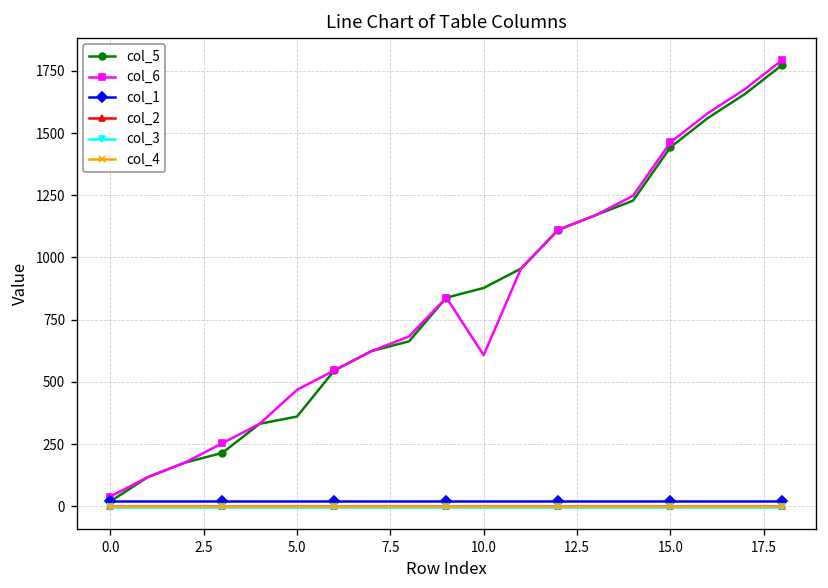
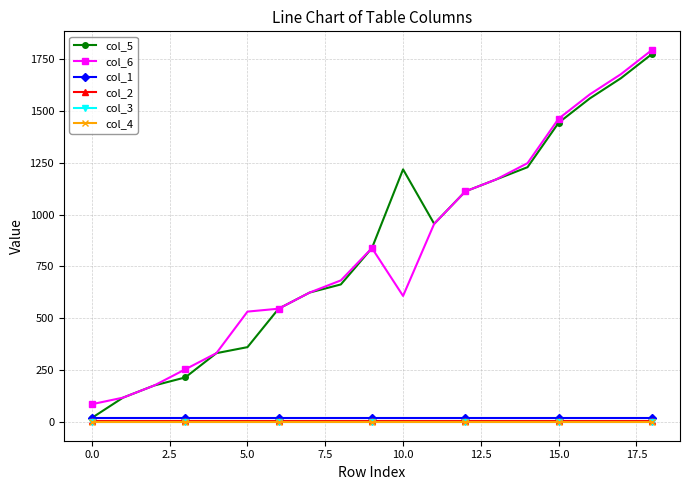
col_6, 0.0: 40 -> 90
col_6, 5.0: 470 -> 530
col_5, 10.0: 880 -> 1220
